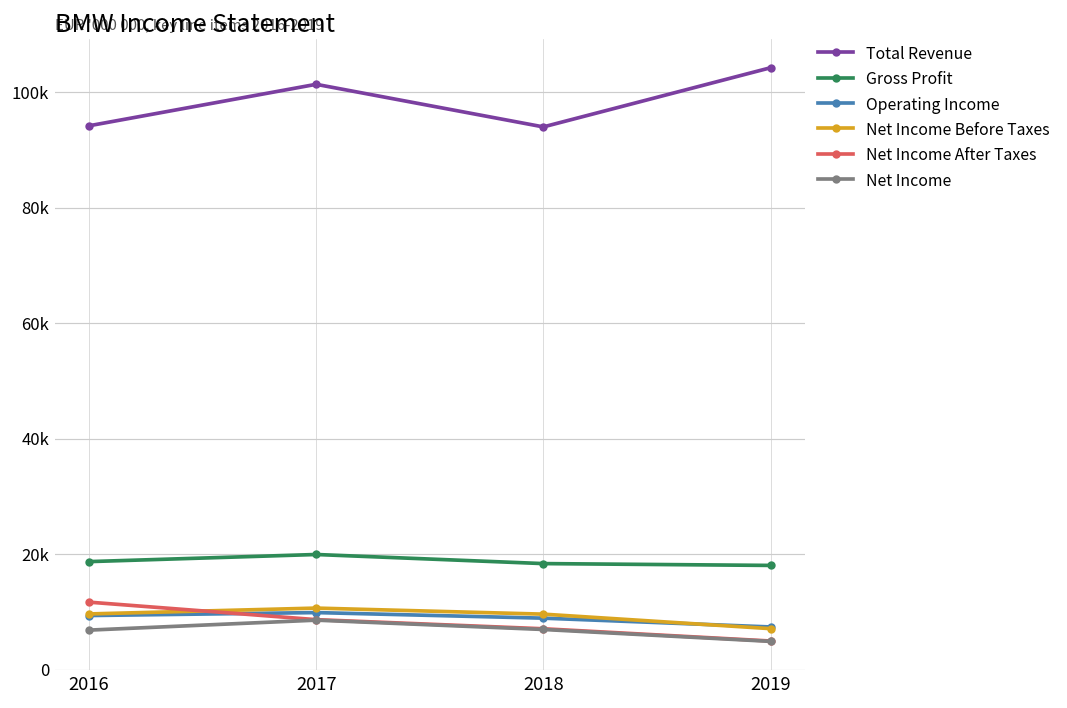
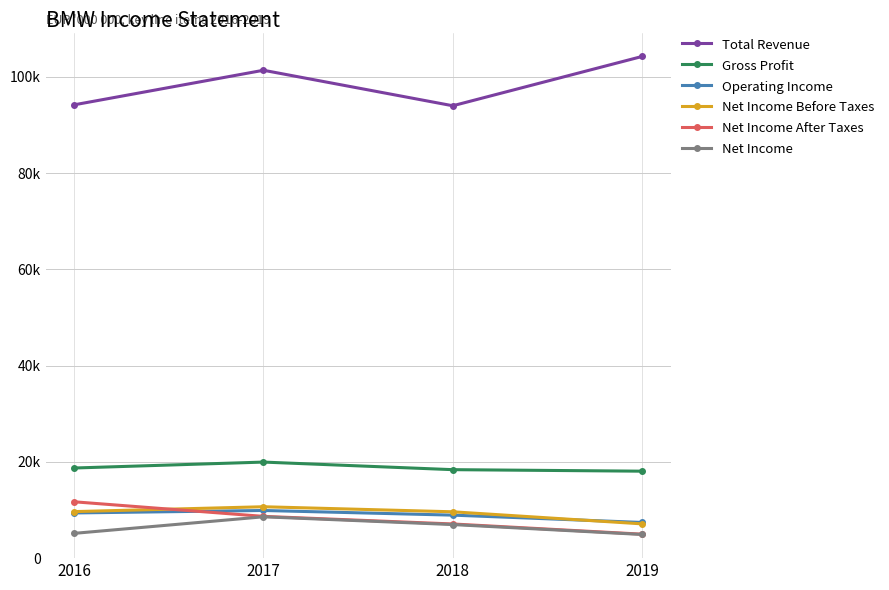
Net Income, 2016: 7000 -> 5000
